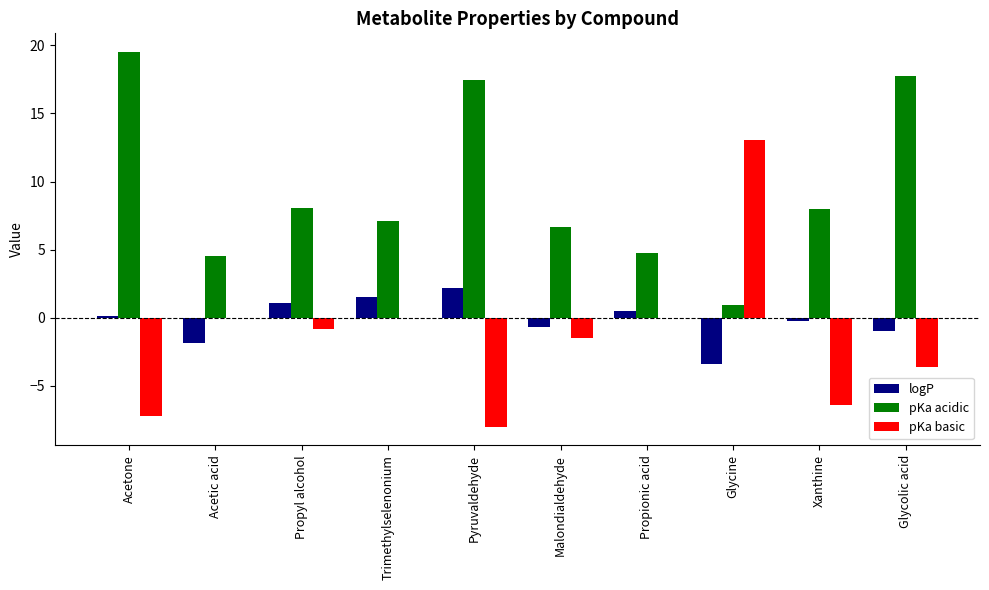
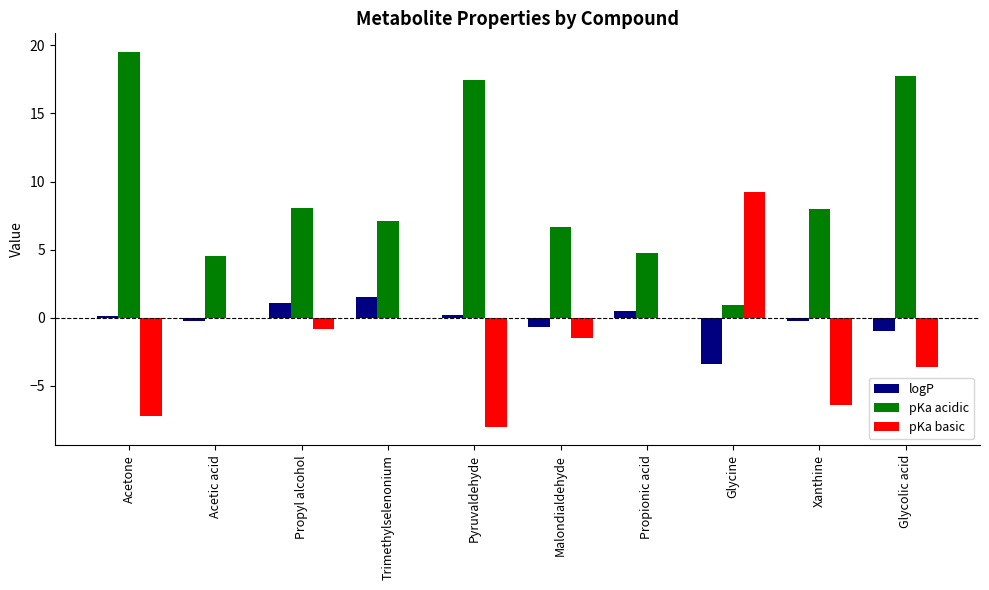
logP, Acetic acid: -1.8 -> -0.2
logP, Pyruvaldehyde: 2.2 -> 0.2
pKa basic, Glycine: 13.0 -> 9.2
